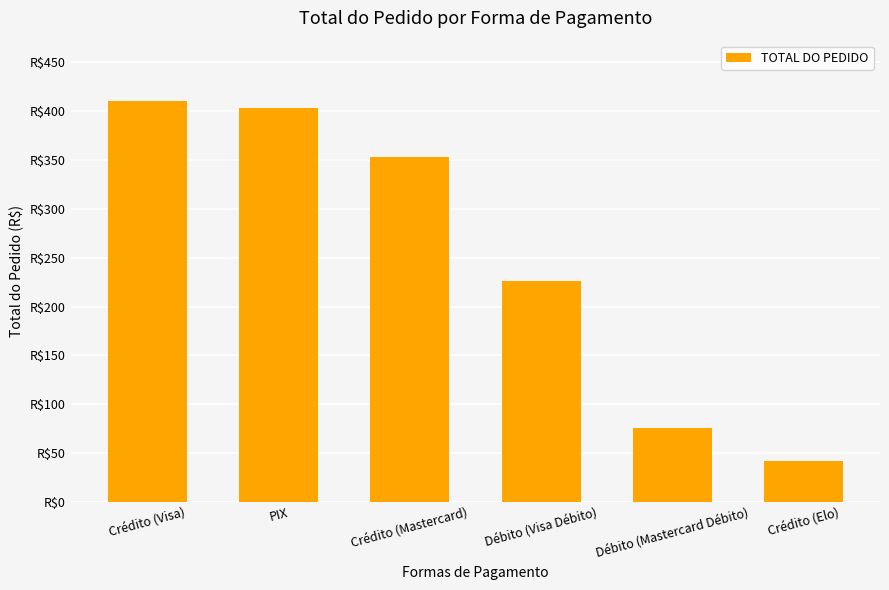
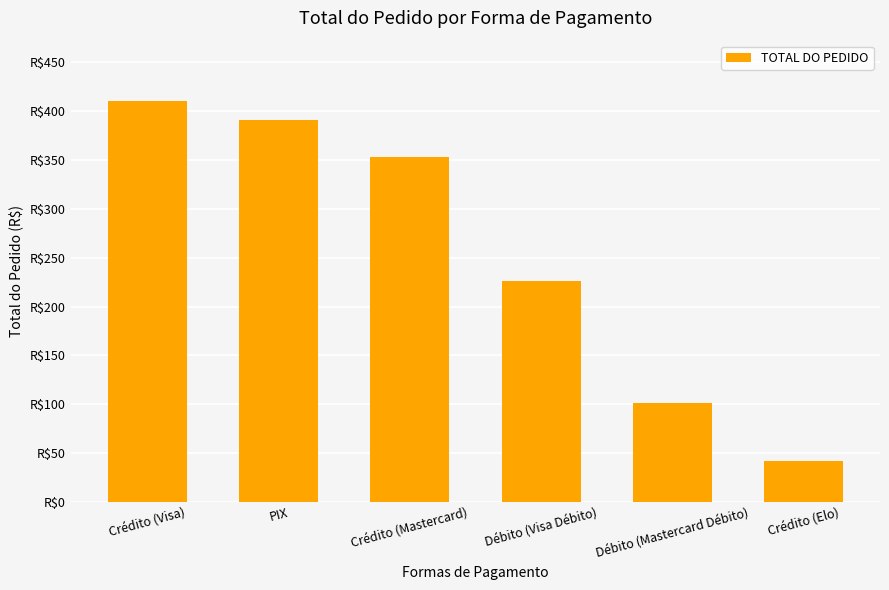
PIX: R$400 -> R$390
Débito (Mastercard Débito): R$80 -> R$100
